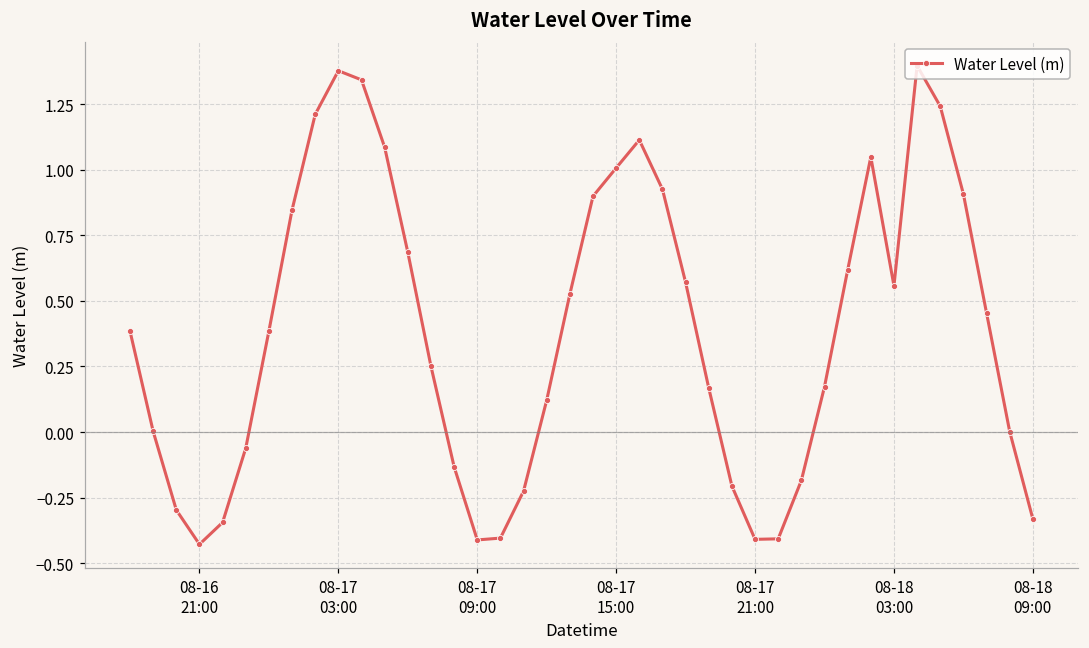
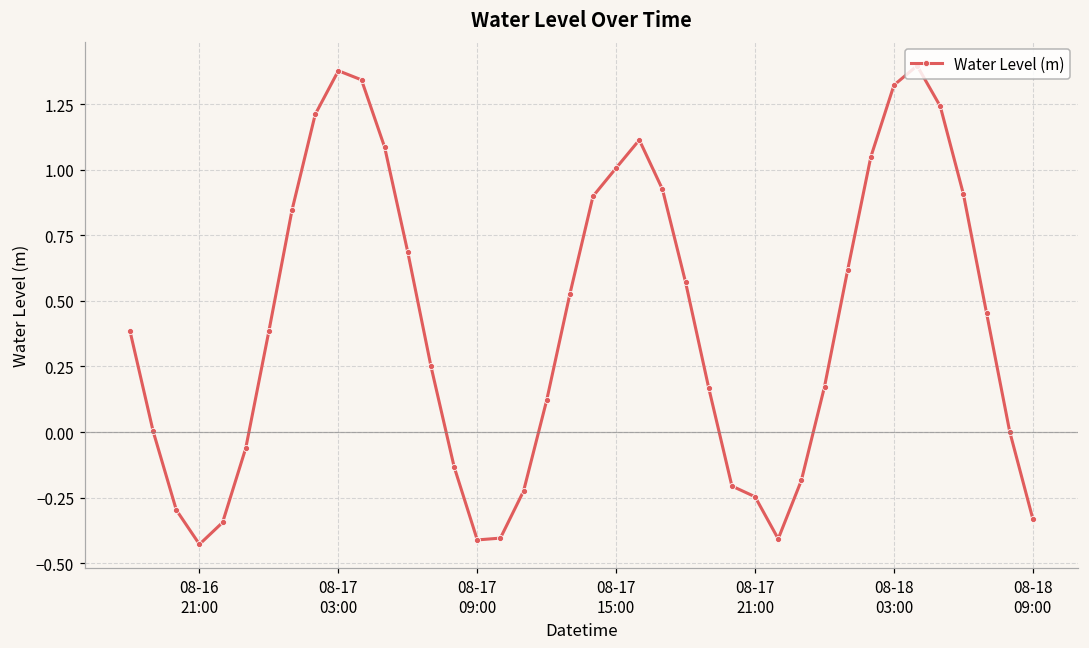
08-17 21:00: -0.41 -> -0.25
08-18 03:00: 0.56 -> 1.32
